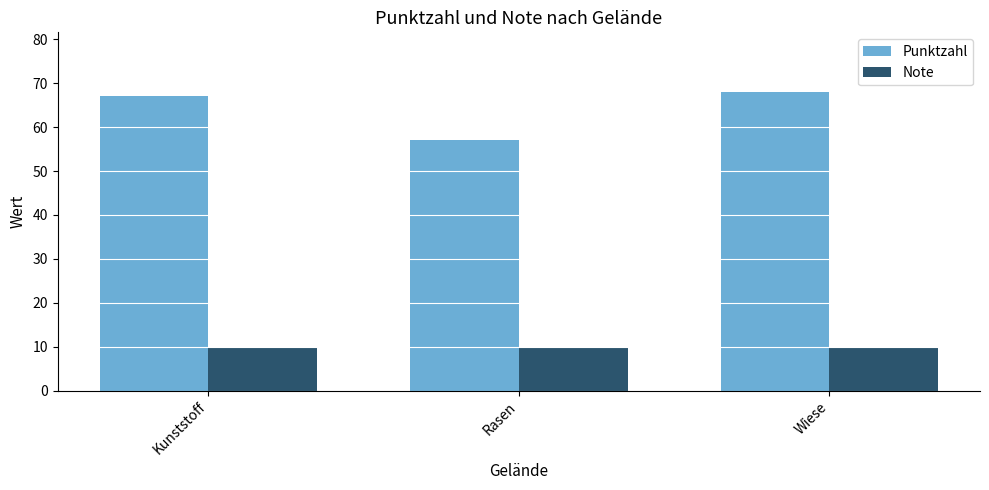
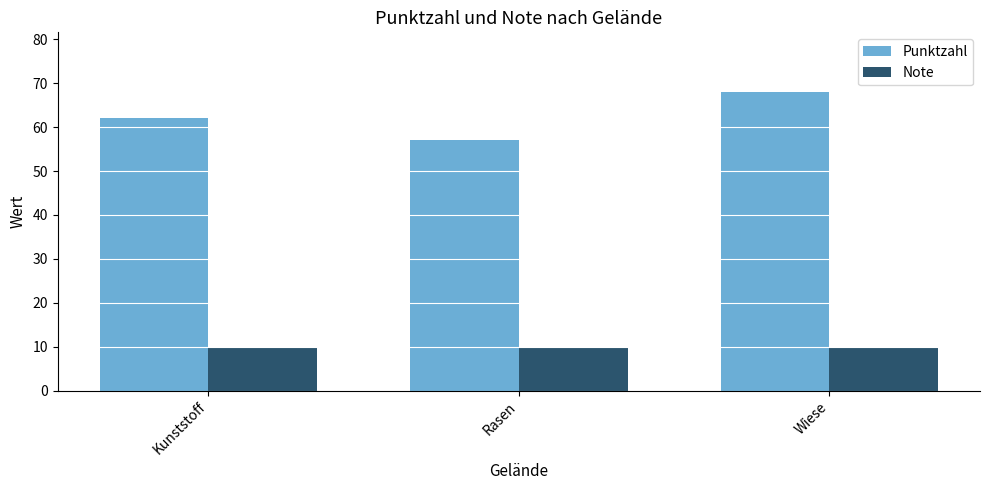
Punktzahl, Kunststoff: 67 -> 62
